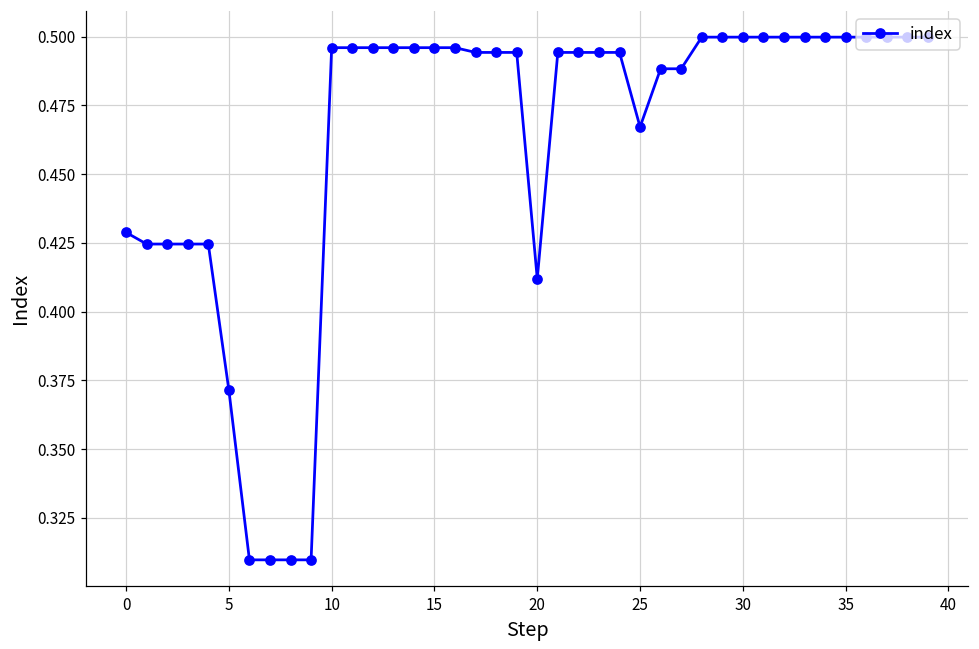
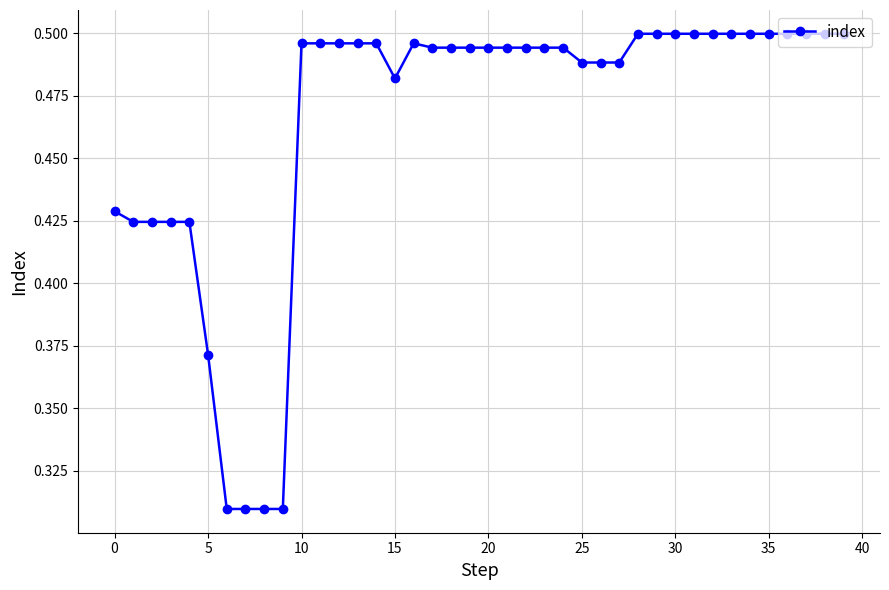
15: 0.496 -> 0.482
20: 0.412 -> 0.494
25: 0.467 -> 0.488
